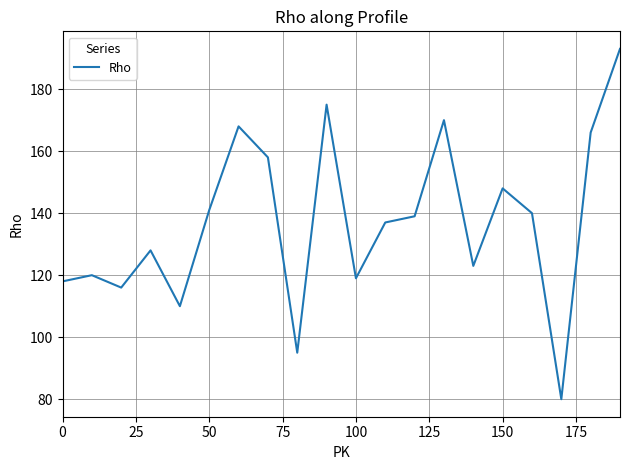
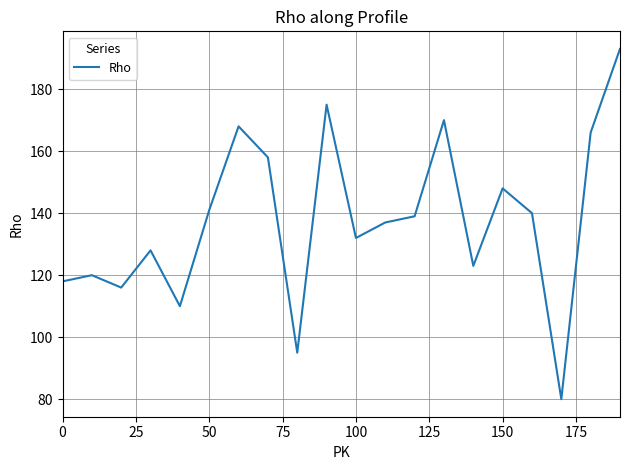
100: 119 -> 132
